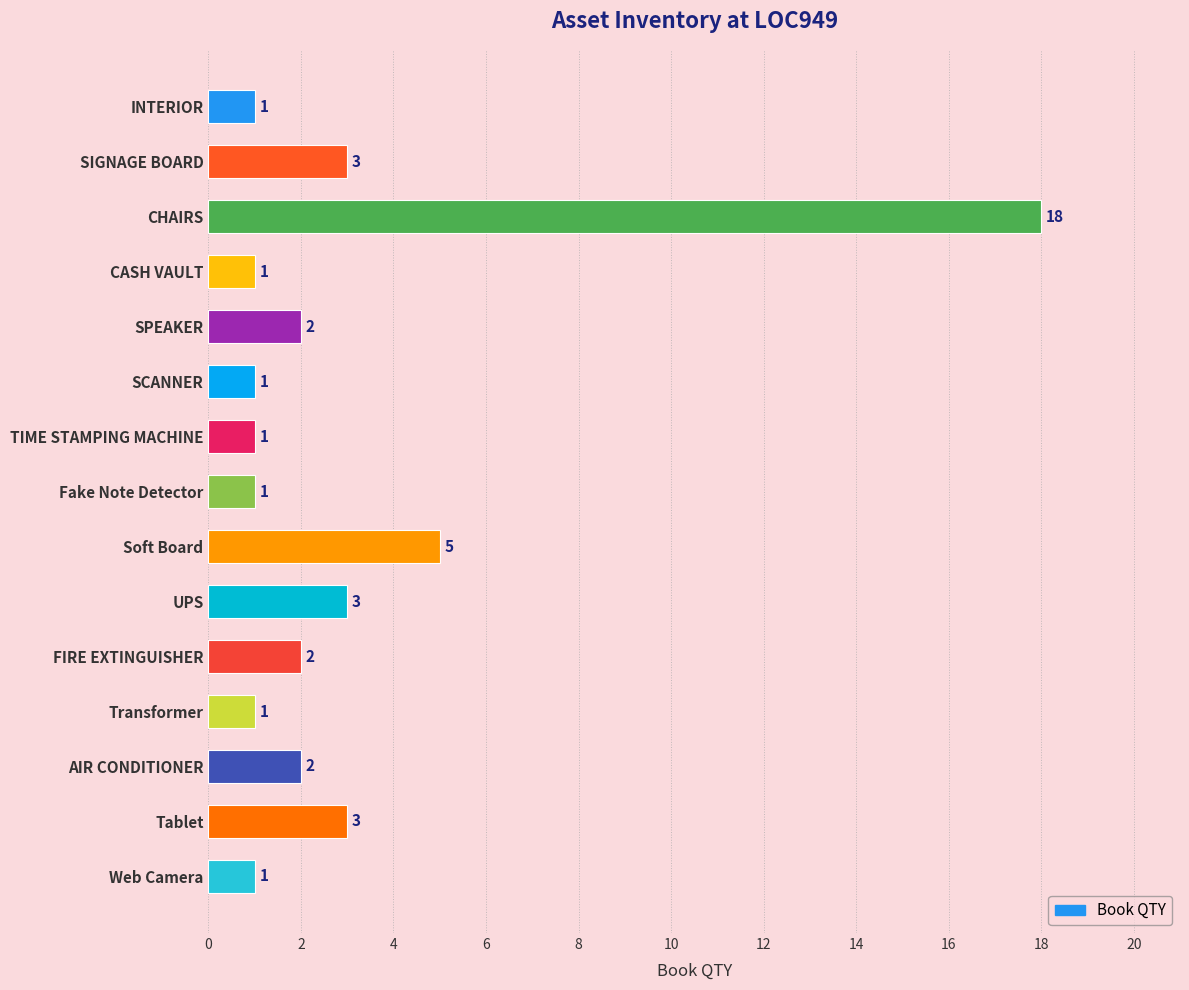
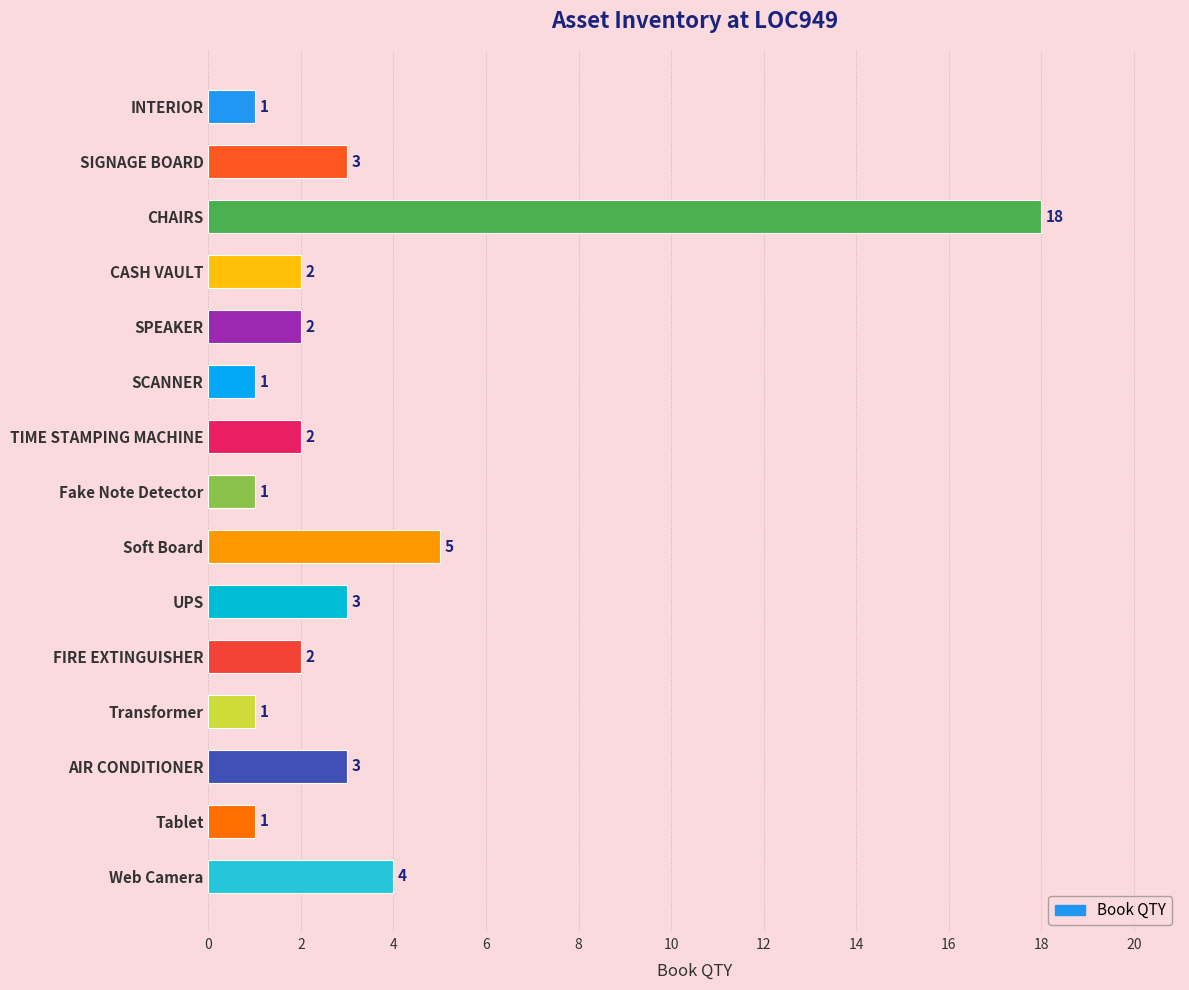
CASH VAULT: 1 -> 2
TIME STAMPING MACHINE: 1 -> 2
AIR CONDITIONER: 2 -> 3
Tablet: 3 -> 1
Web Camera: 1 -> 4
